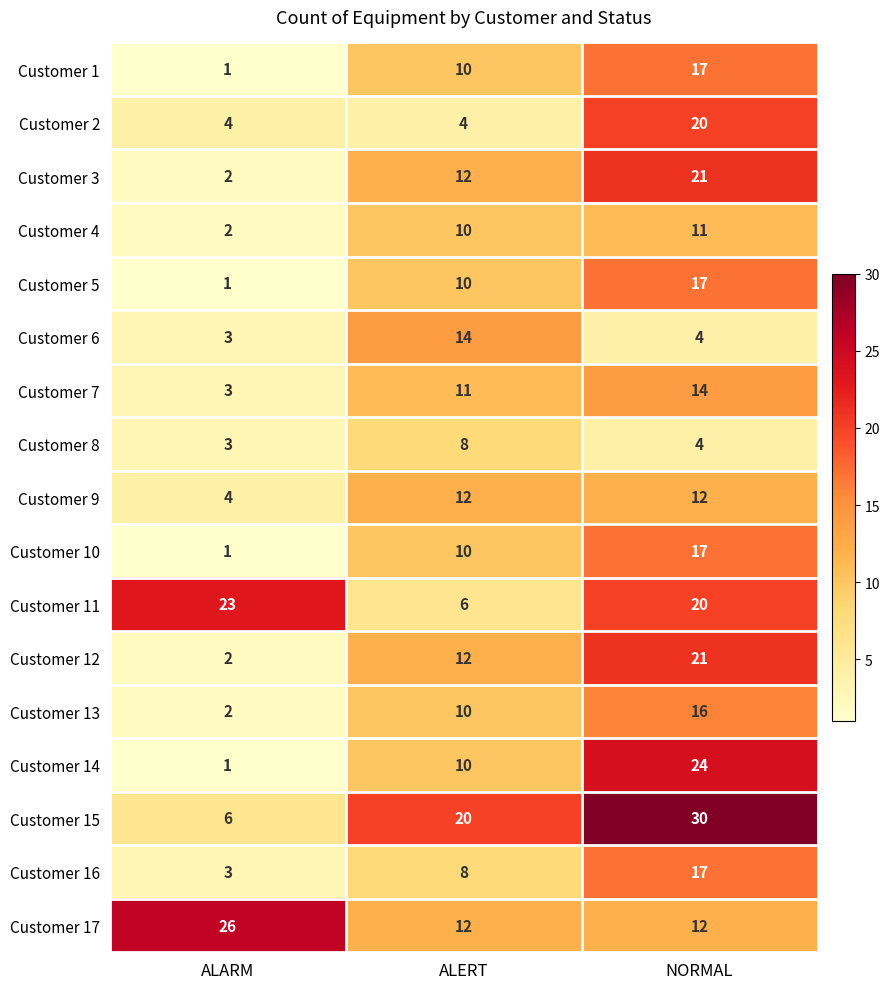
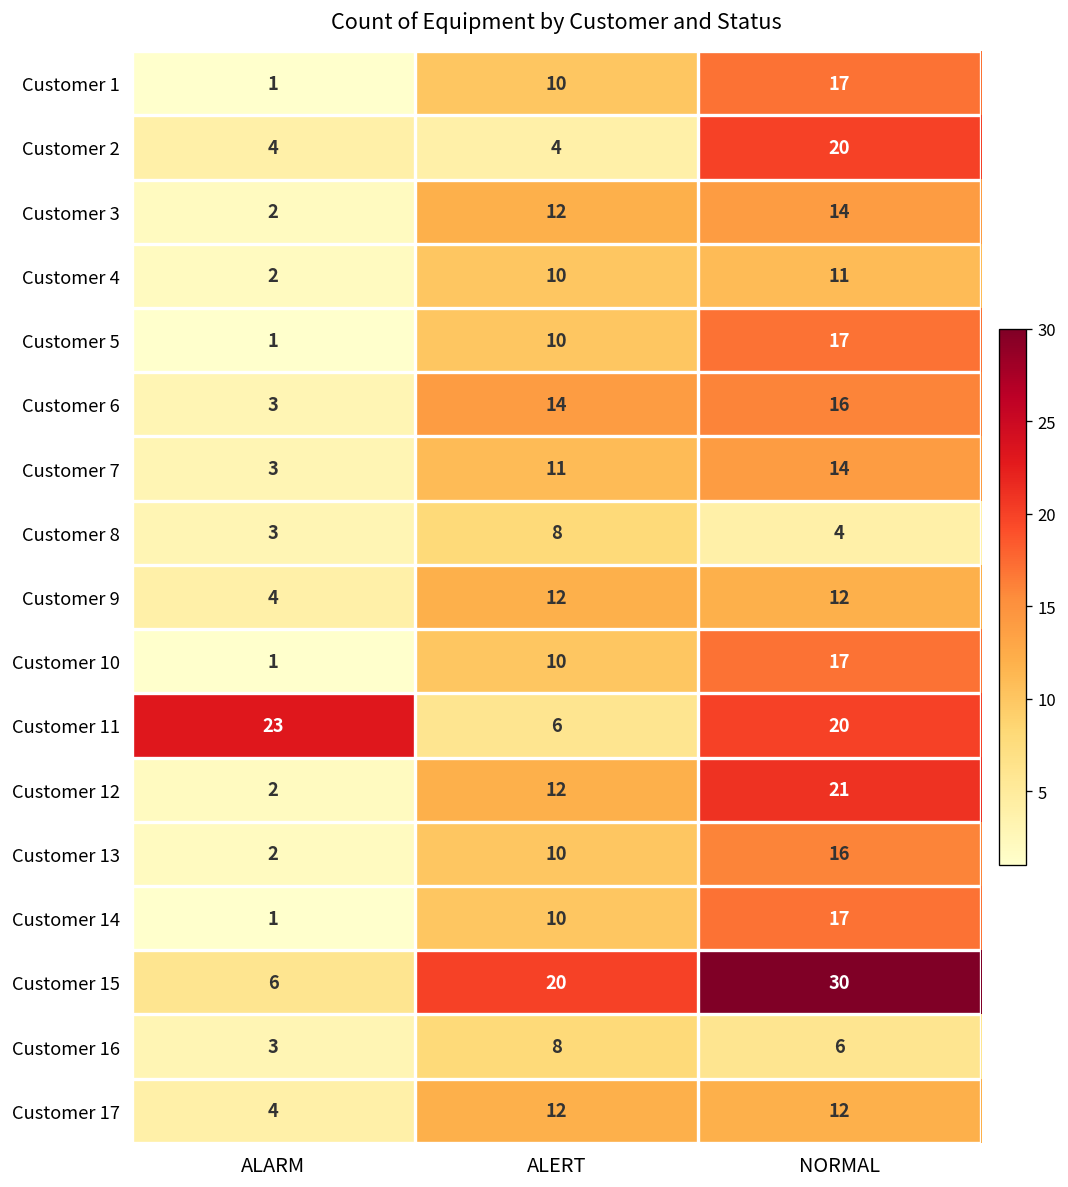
Customer 3, NORMAL: 21 -> 14
Customer 6, NORMAL: 4 -> 16
Customer 14, NORMAL: 24 -> 17
Customer 16, NORMAL: 17 -> 6
Customer 17, ALARM: 26 -> 4
